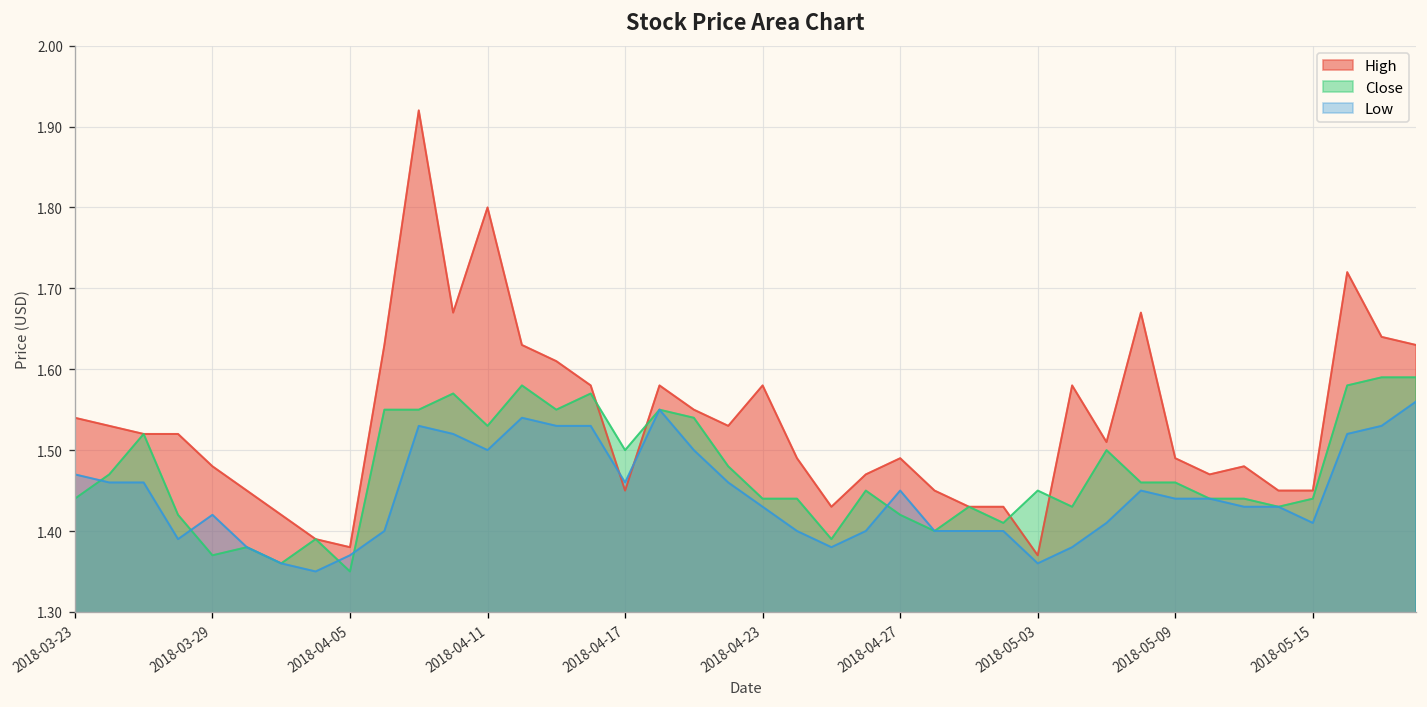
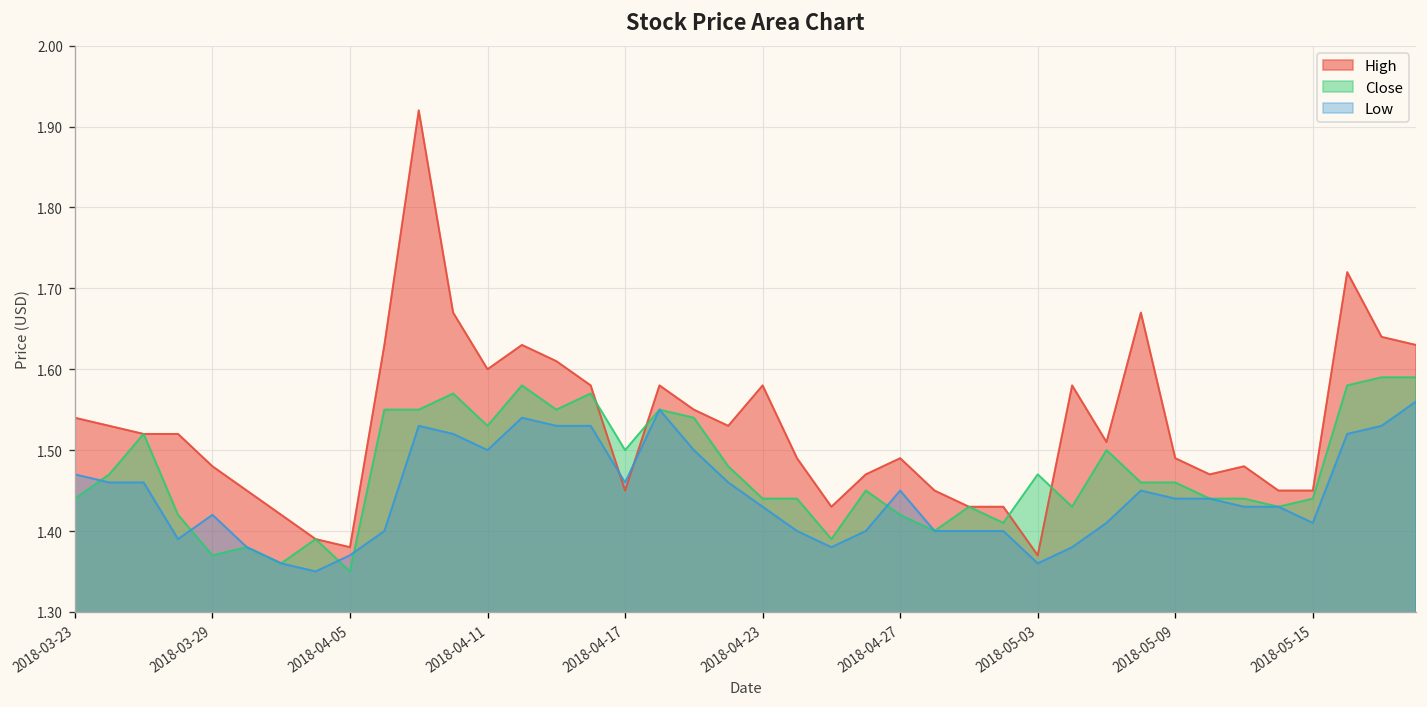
High, 2018-04-11: 1.8 -> 1.6
Close, 2018-05-03: 1.45 -> 1.47
